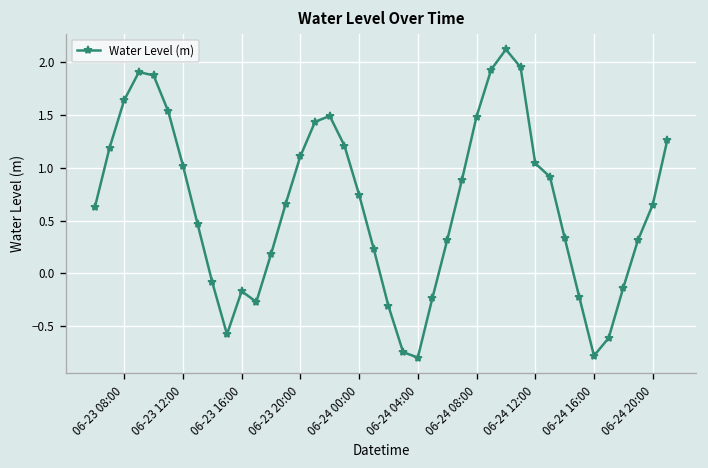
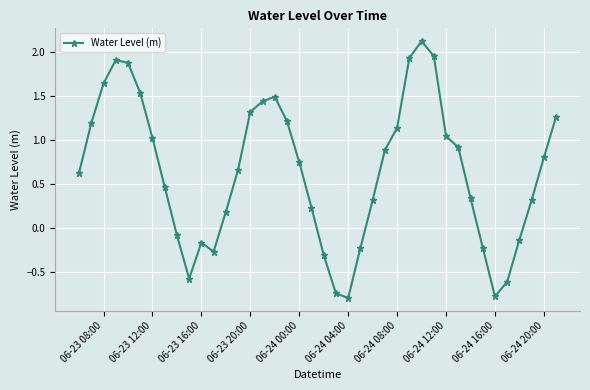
06-23 20:00: 1.1 -> 1.3
06-24 08:00: 1.5 -> 1.1
06-24 20:00: 0.6 -> 0.8
